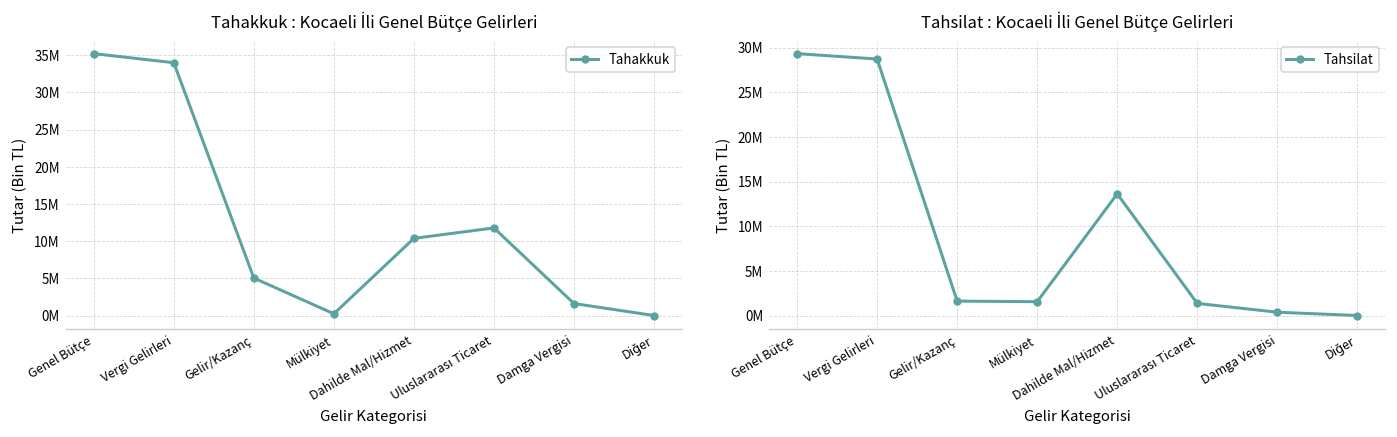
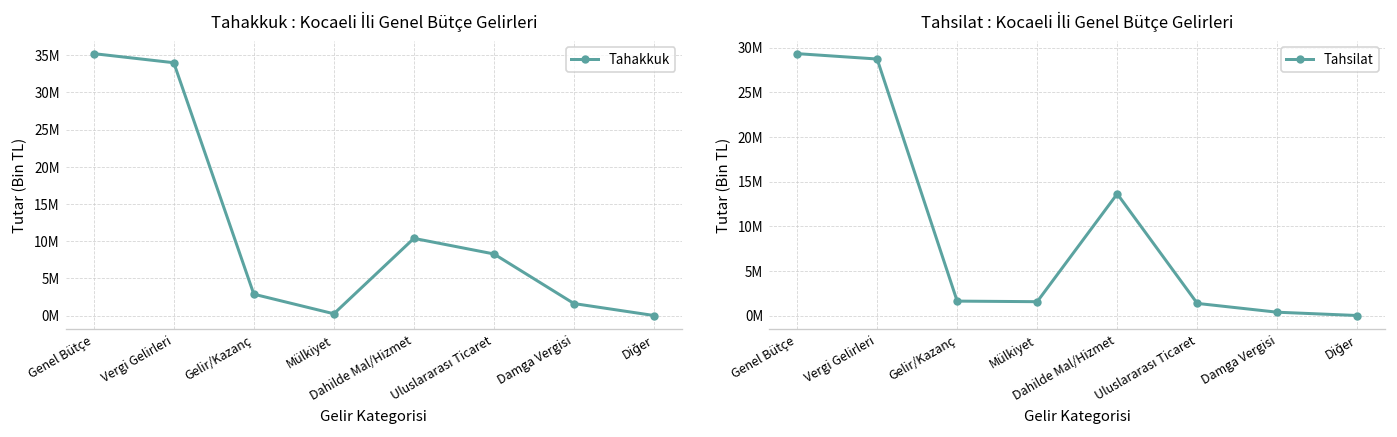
Tahakkuk : Kocaeli İli Genel Bütçe Gelirleri, Gelir/Kazanç: 5000000 -> 3000000
Tahakkuk : Kocaeli İli Genel Bütçe Gelirleri, Uluslararası Ticaret: 12000000 -> 8000000
